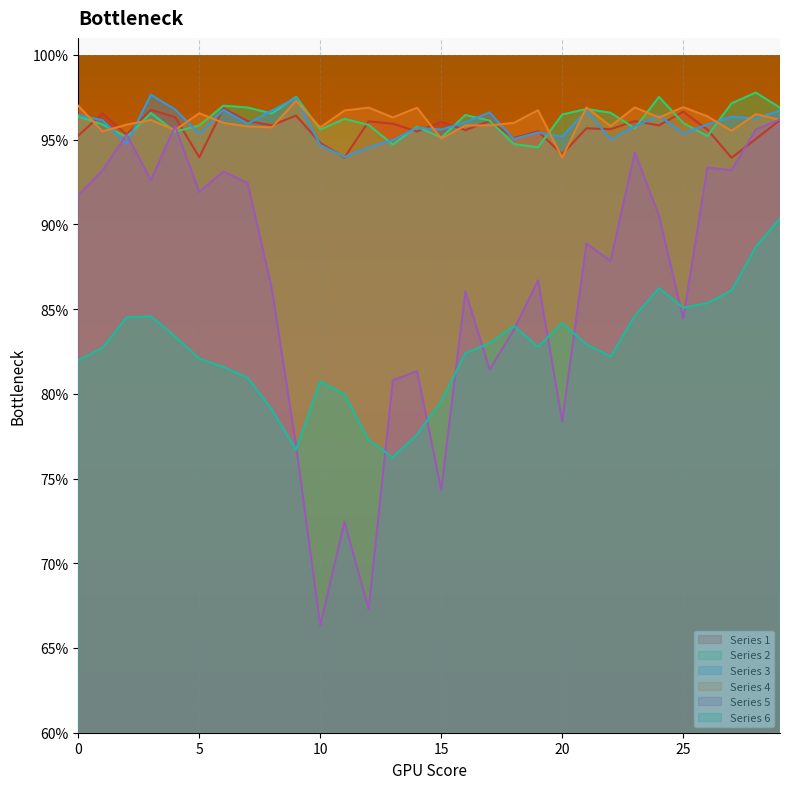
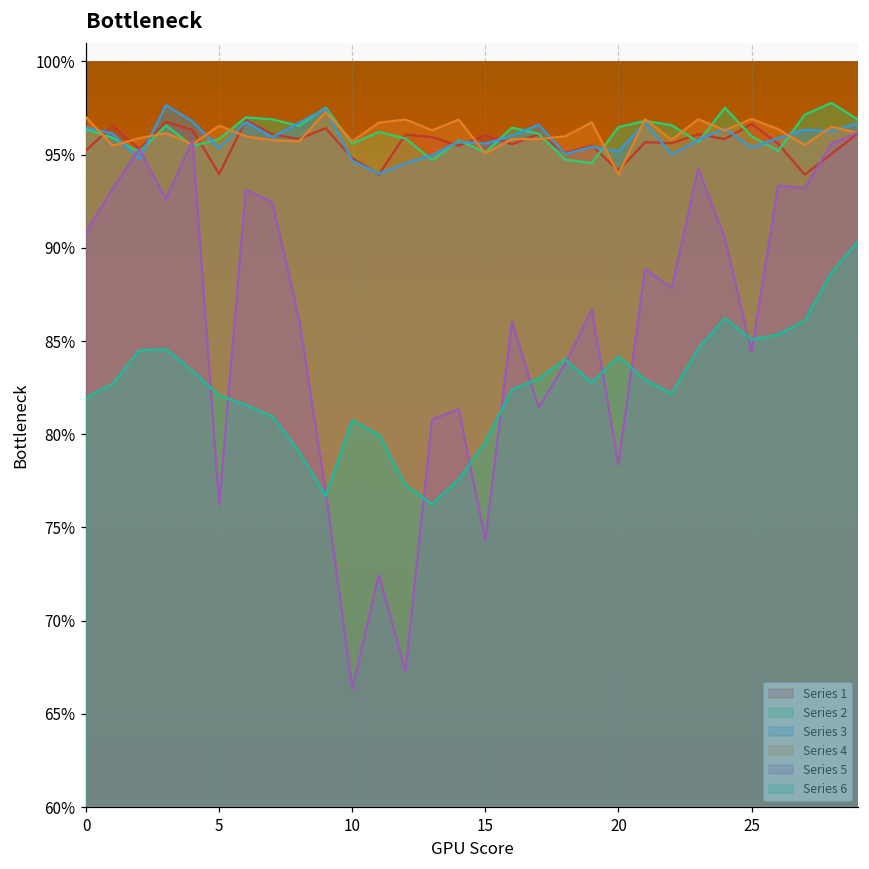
Series 5, 0: 91.7% -> 90.9%
Series 5, 5: 91.9% -> 76.2%
